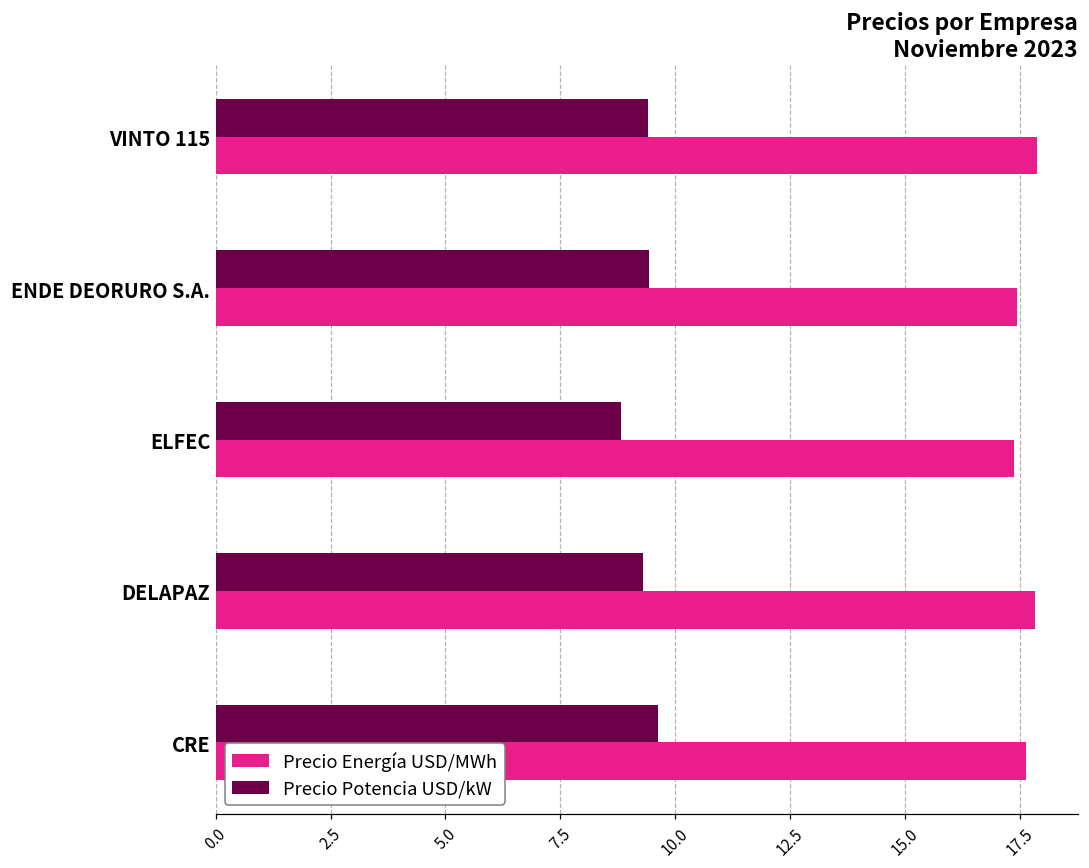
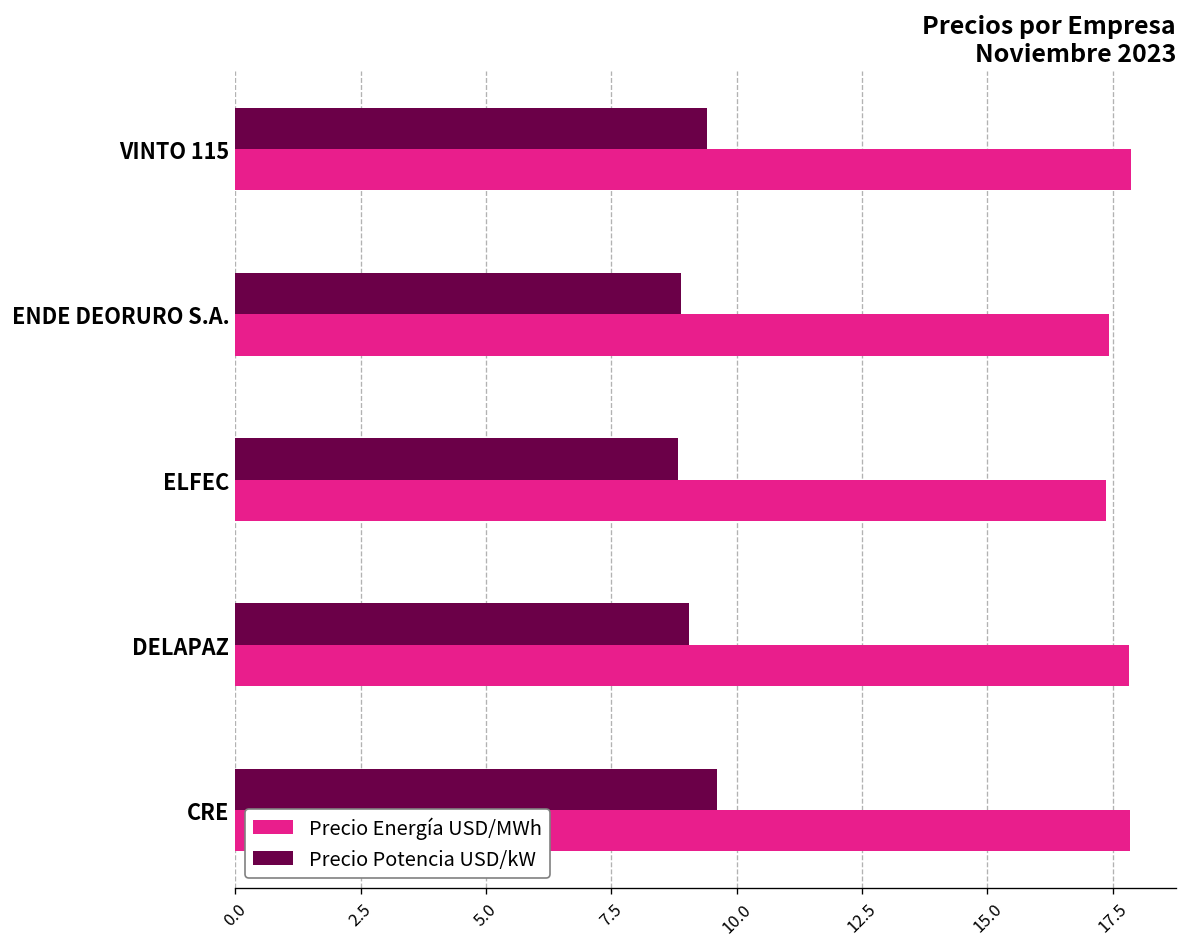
Precio Potencia USD/kW, ENDE DEORURO S.A.: 9.4 -> 8.9
Precio Potencia USD/kW, DELAPAZ: 9.3 -> 9.0
Precio Energía USD/MWh, CRE: 17.6 -> 17.8
